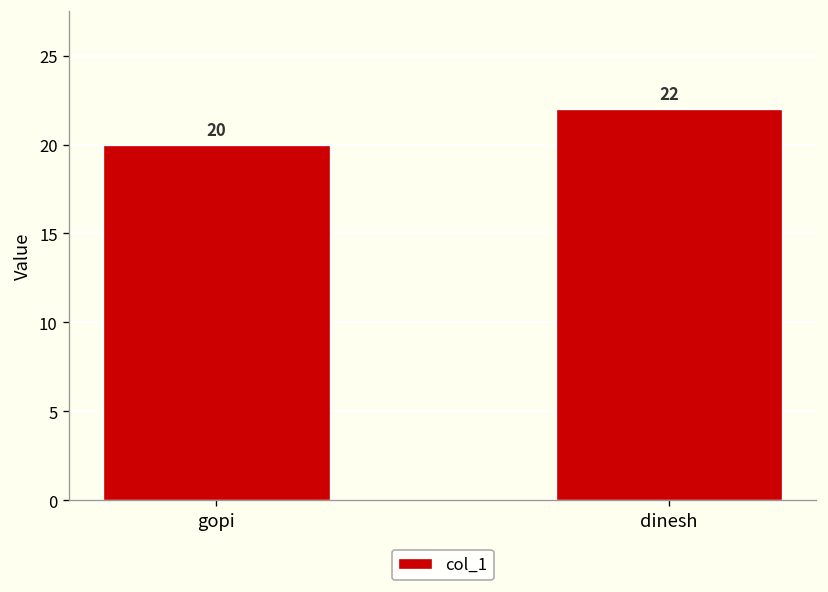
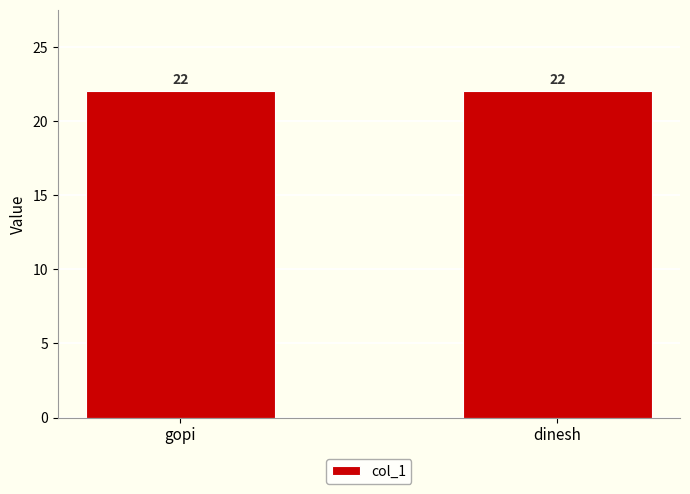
gopi: 20 -> 22
